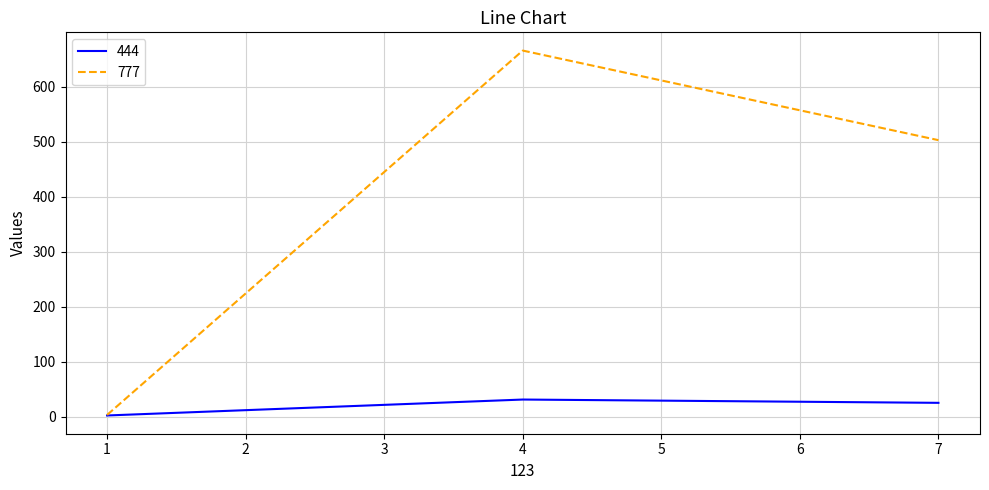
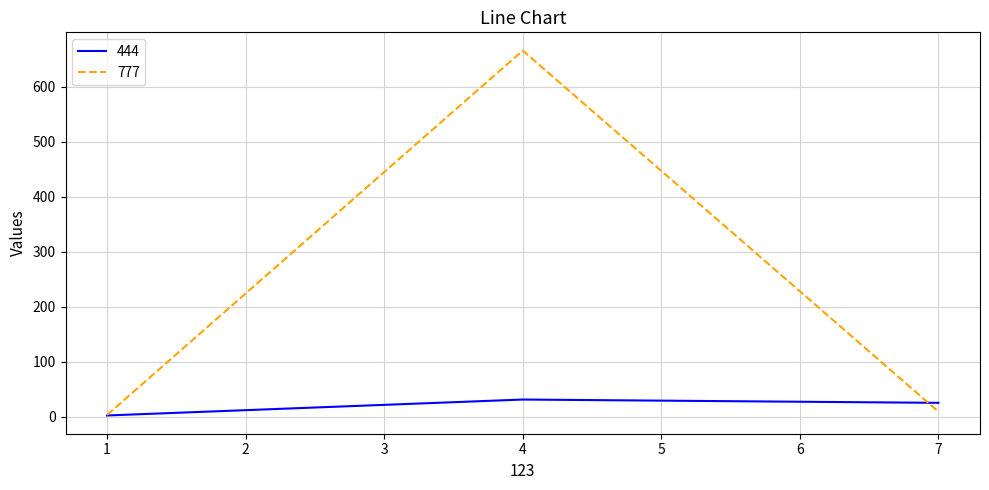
777, 7: 500 -> 10
